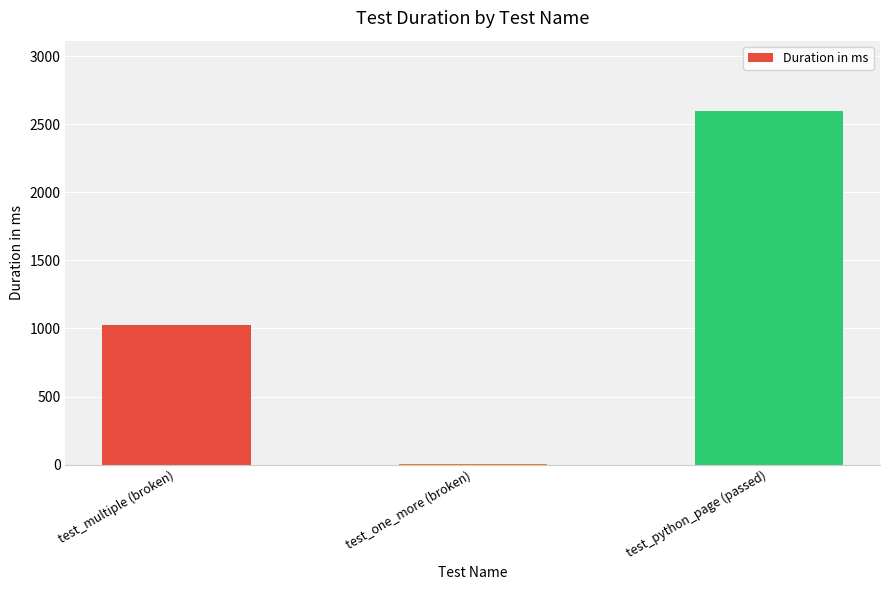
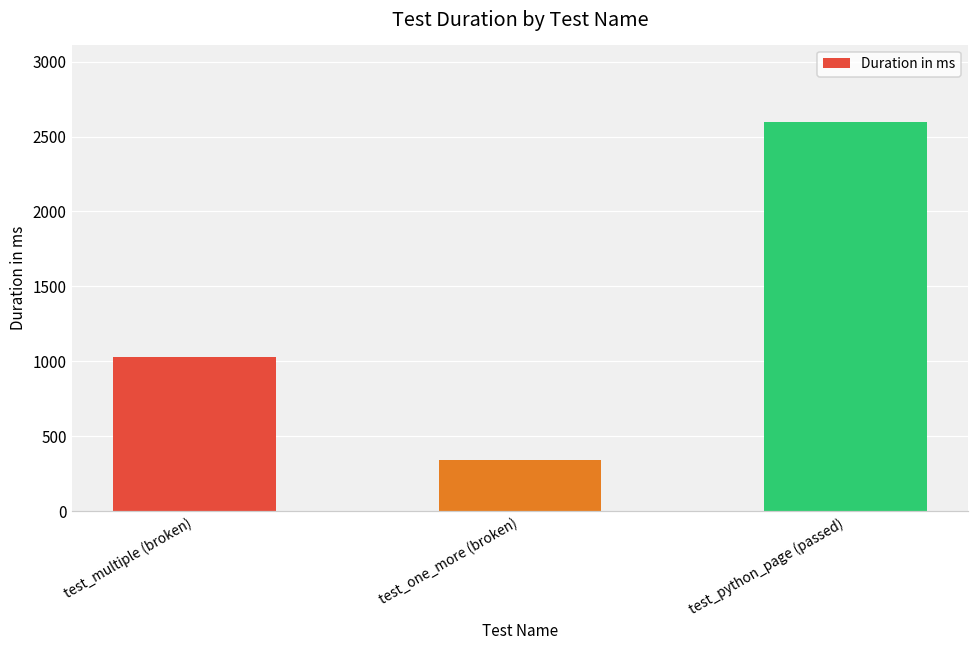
test_one_more (broken): 10 -> 340
